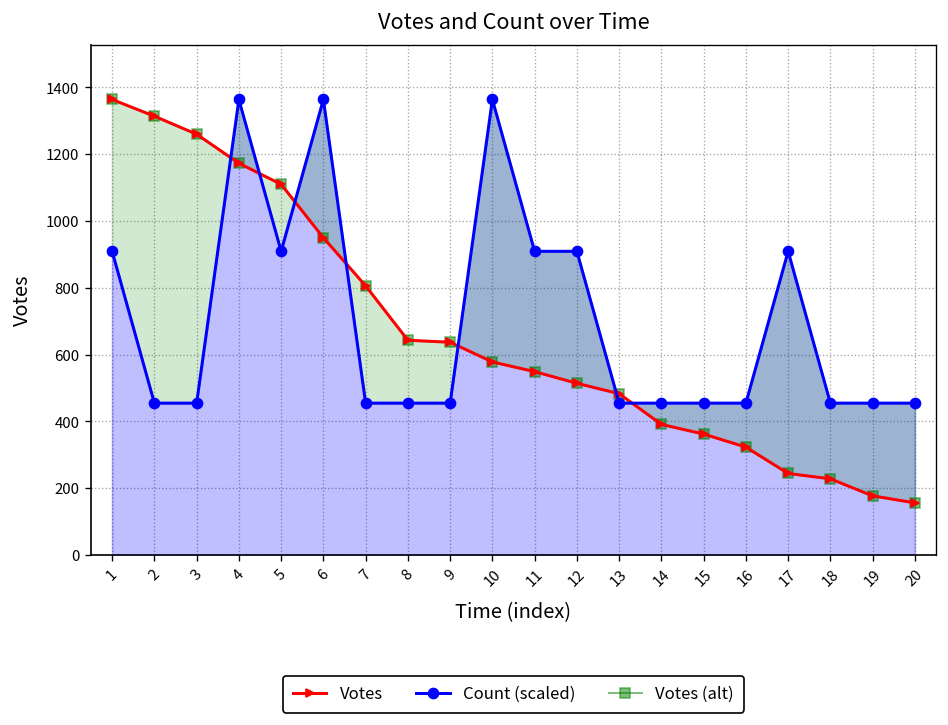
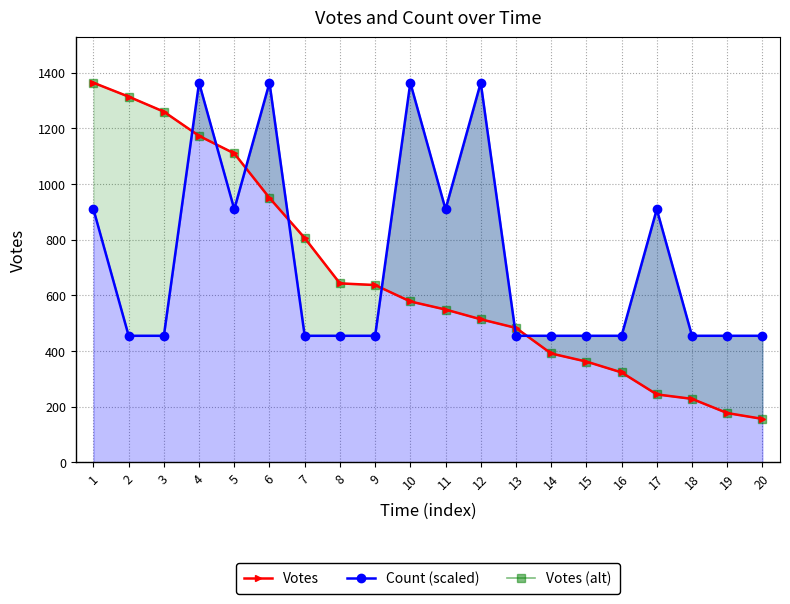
Count (scaled), 12: 910 -> 1360
